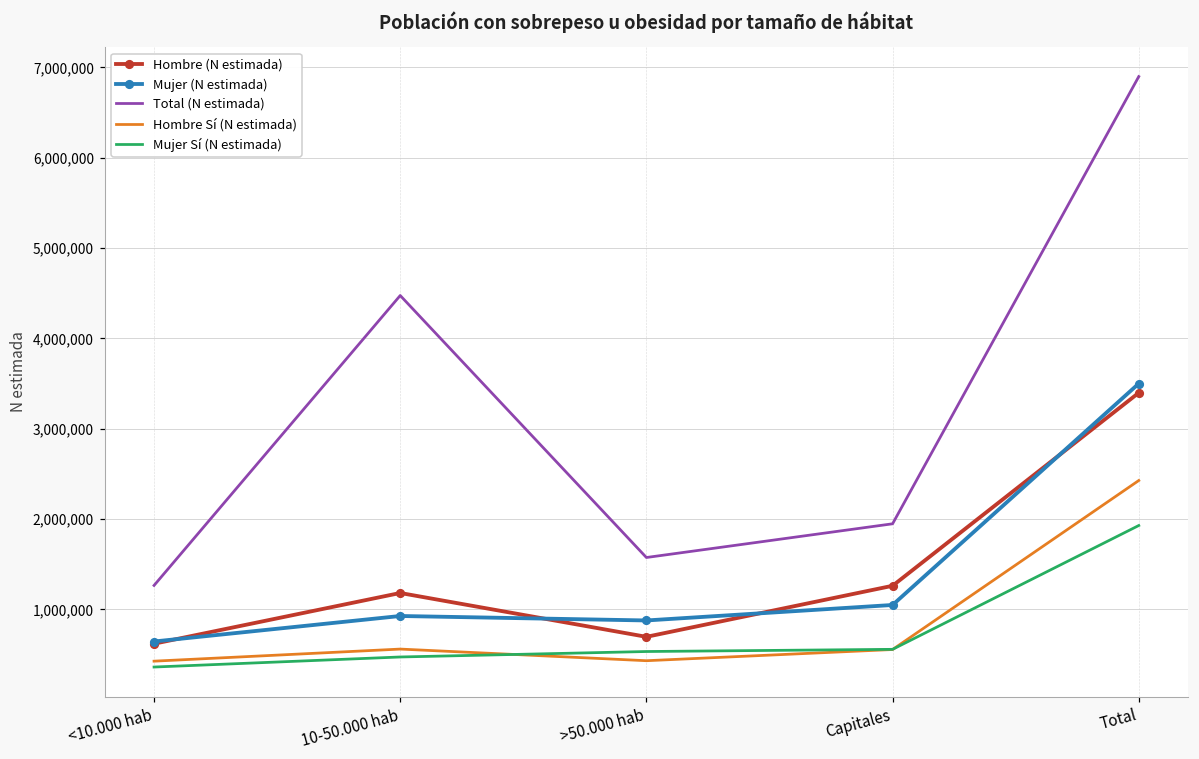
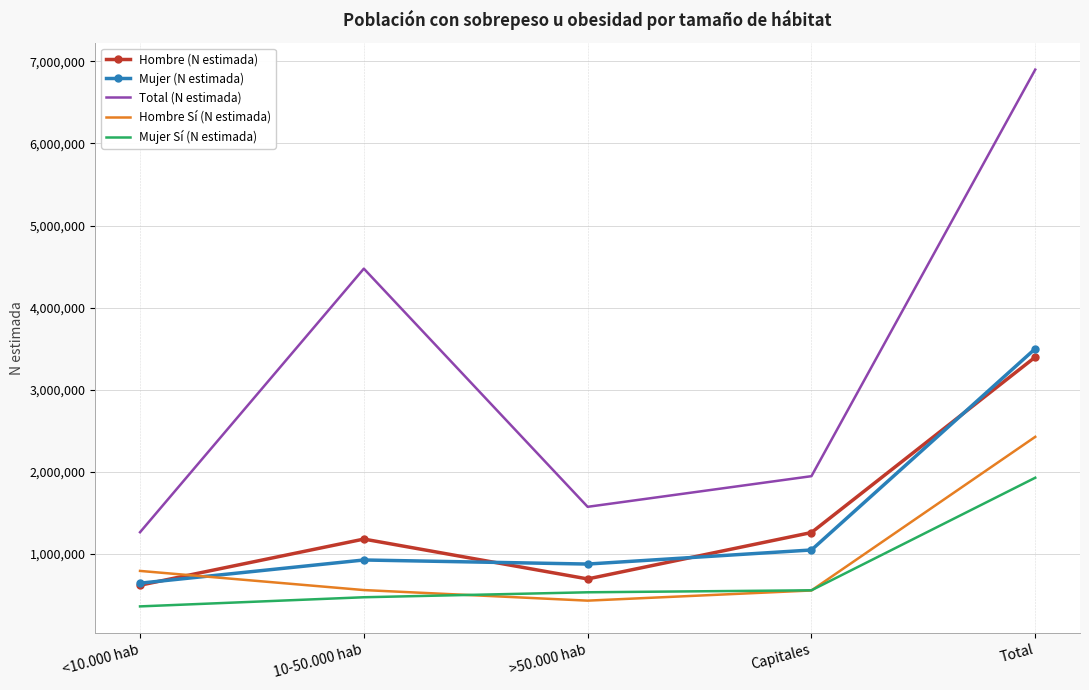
Hombre Sí (N estimada), <10.000 hab: 400,000 -> 800,000
